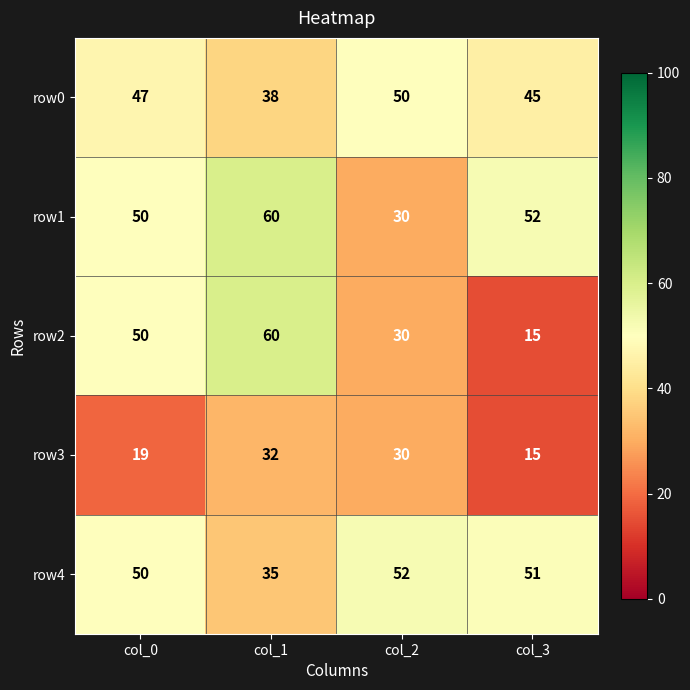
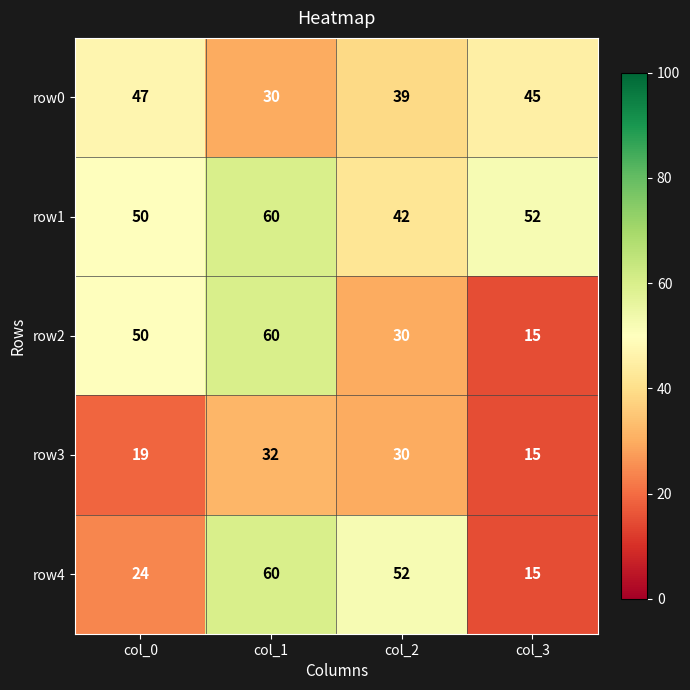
row0, col_1: 38 -> 30
row0, col_2: 50 -> 39
row1, col_2: 30 -> 42
row4, col_0: 50 -> 24
row4, col_1: 35 -> 60
row4, col_3: 51 -> 15
